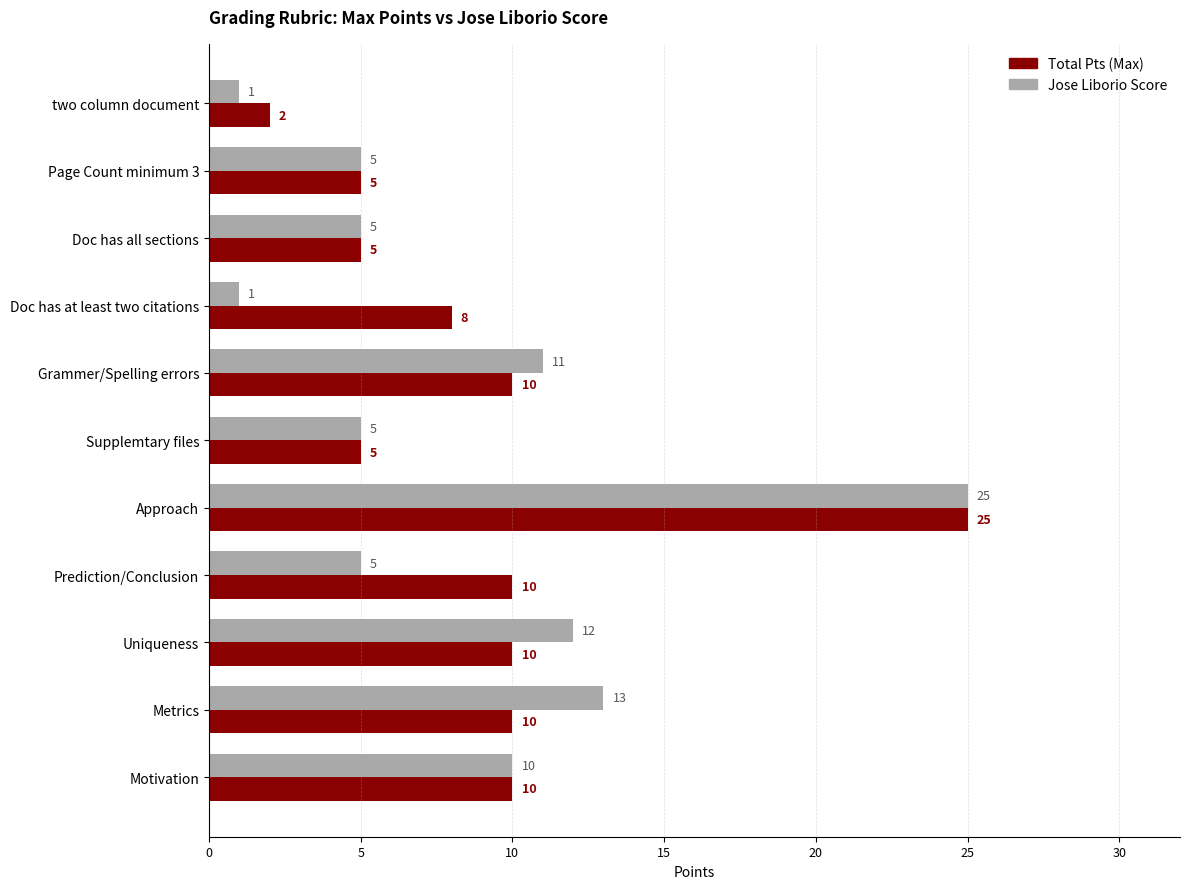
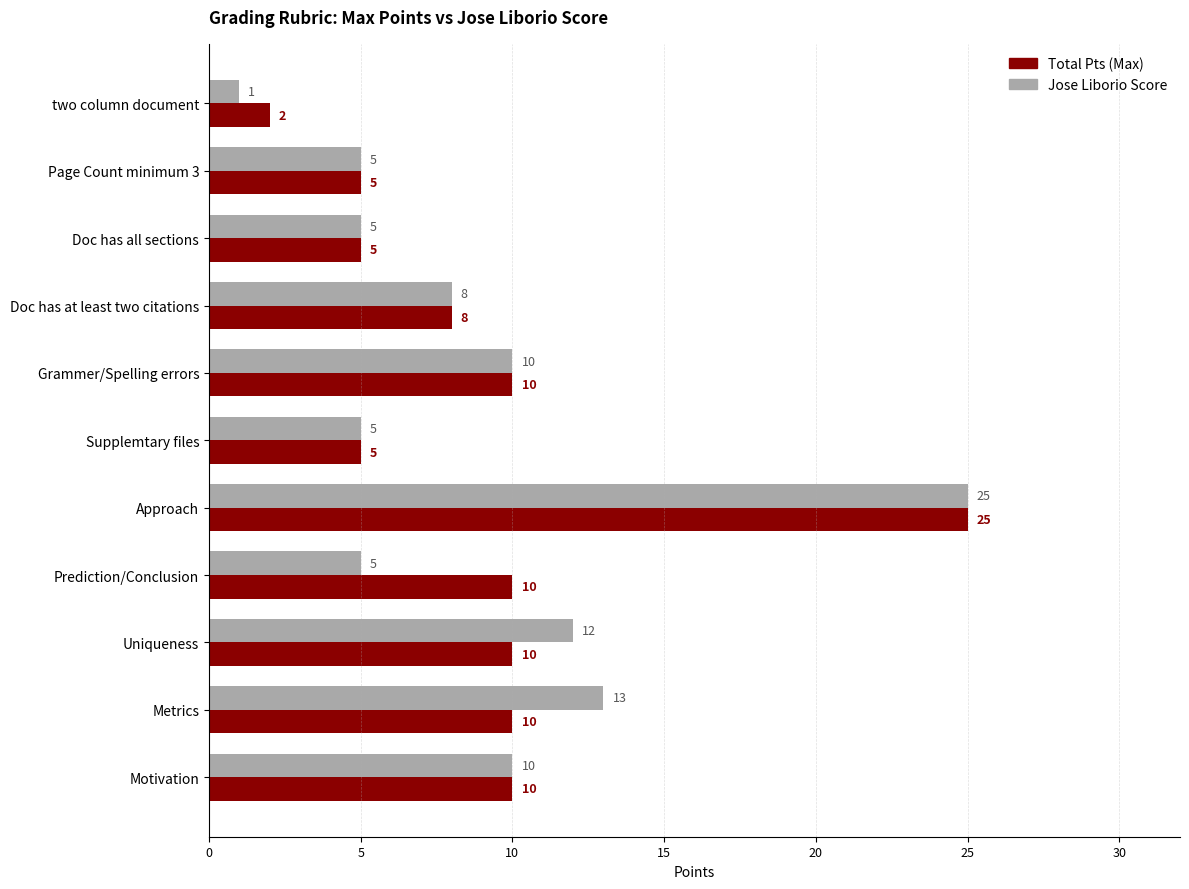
Jose Liborio Score, Doc has at least two citations: 1 -> 8
Jose Liborio Score, Grammer/Spelling errors: 11 -> 10
